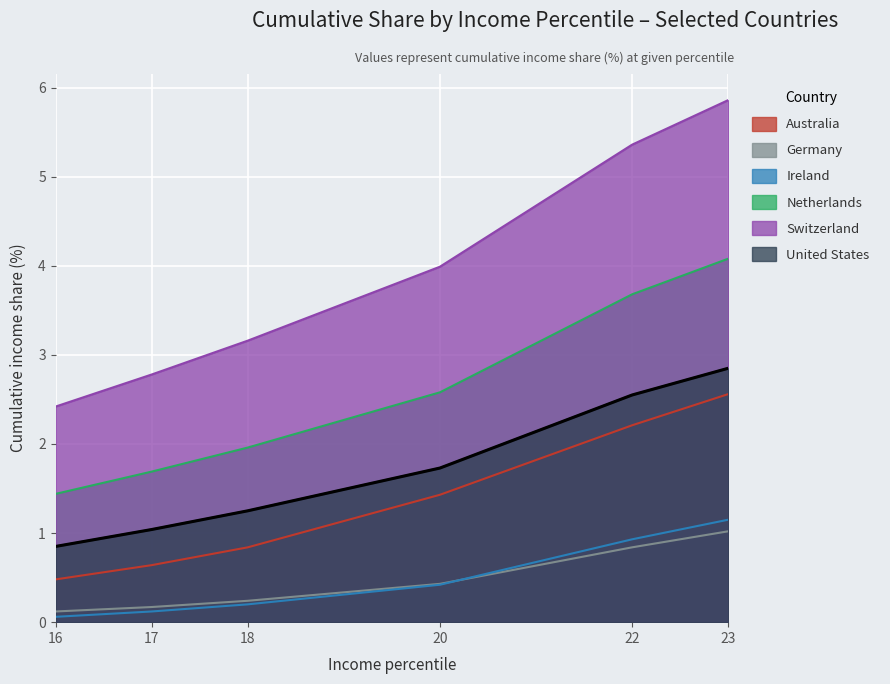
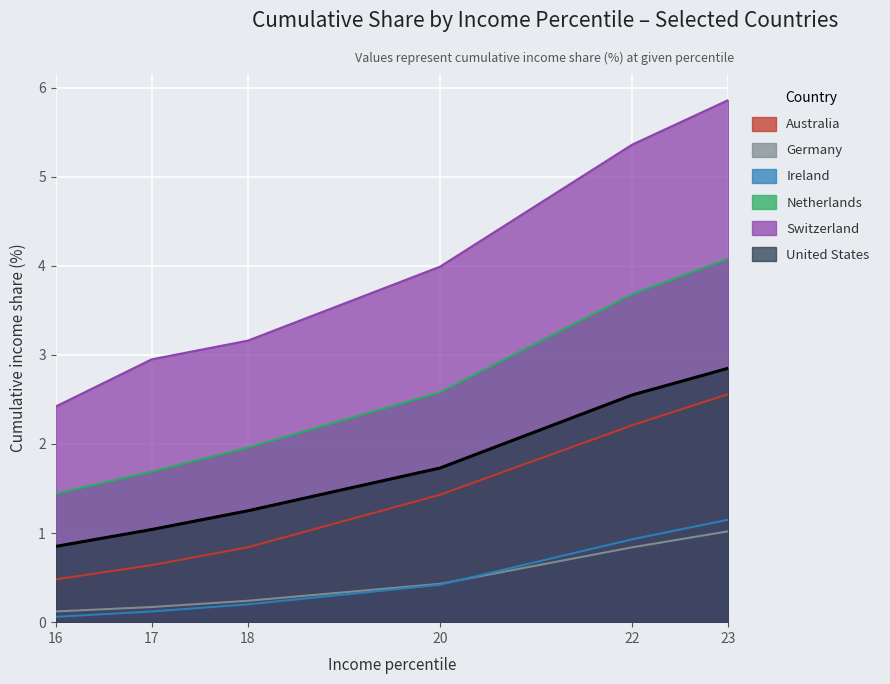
Switzerland, 17: 2.8 -> 3.0
